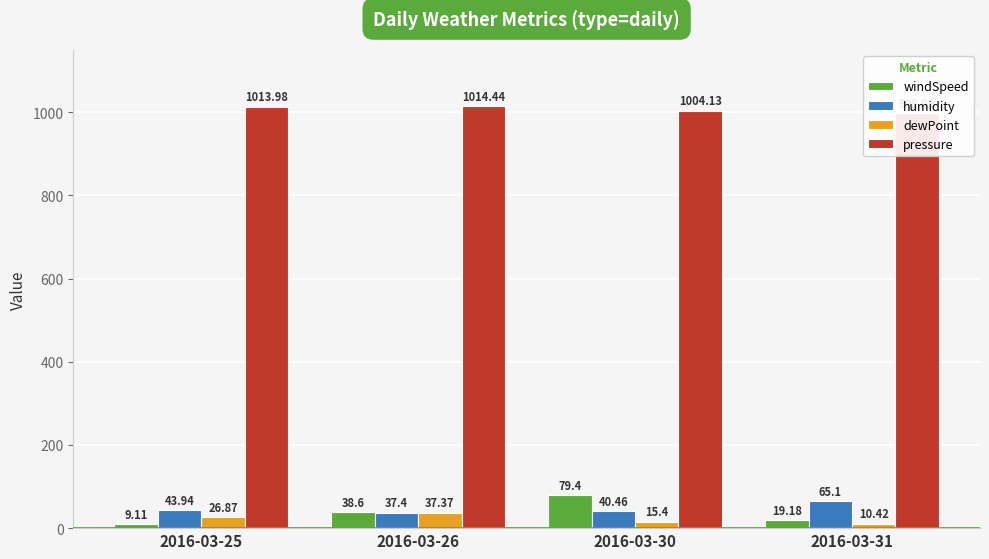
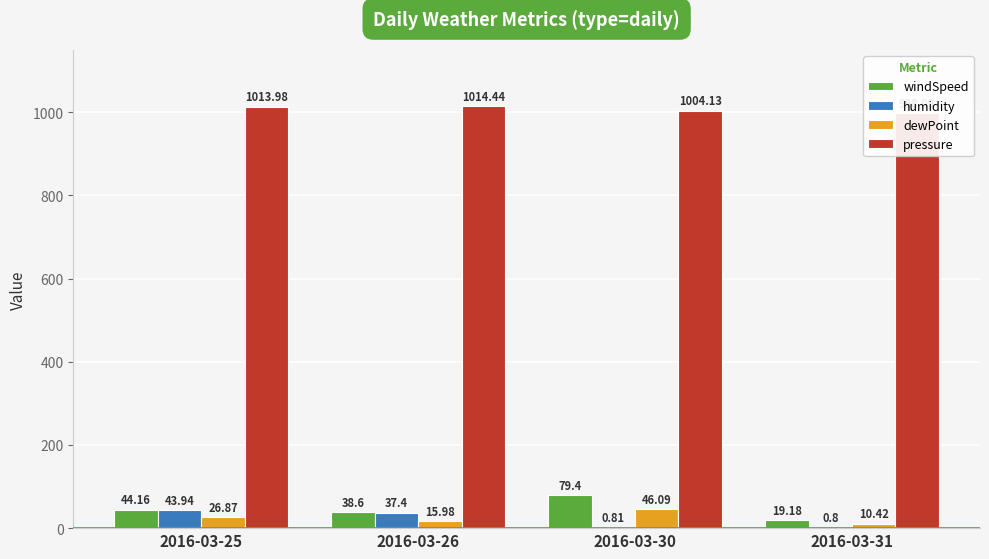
windSpeed, 2016-03-25: 9.11 -> 44.16
dewPoint, 2016-03-26: 37.37 -> 15.98
humidity, 2016-03-30: 40.46 -> 0.81
dewPoint, 2016-03-30: 15.4 -> 46.09
humidity, 2016-03-31: 65.1 -> 0.8
